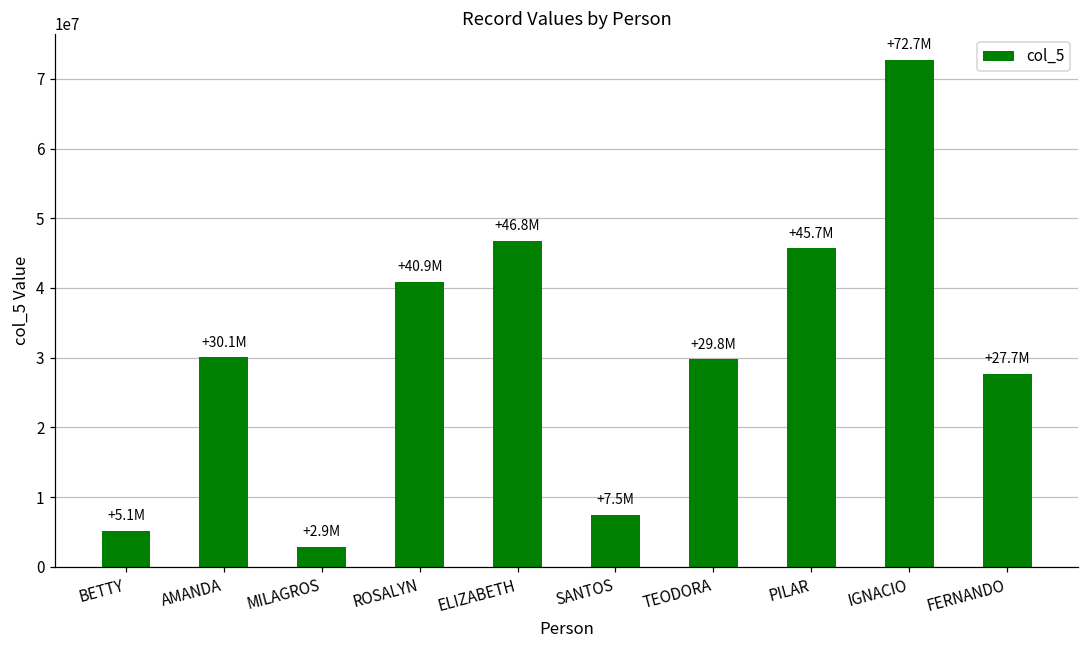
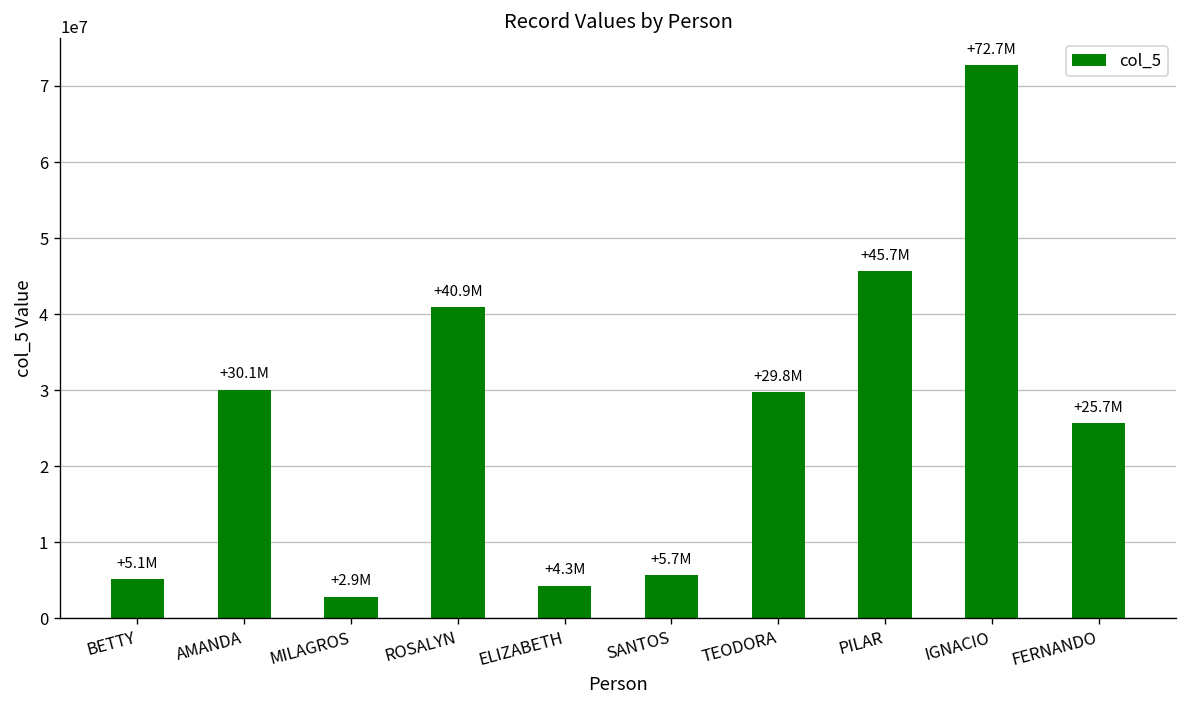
ELIZABETH: +46.8M -> +4.3M
SANTOS: +7.5M -> +5.7M
FERNANDO: +27.7M -> +25.7M
